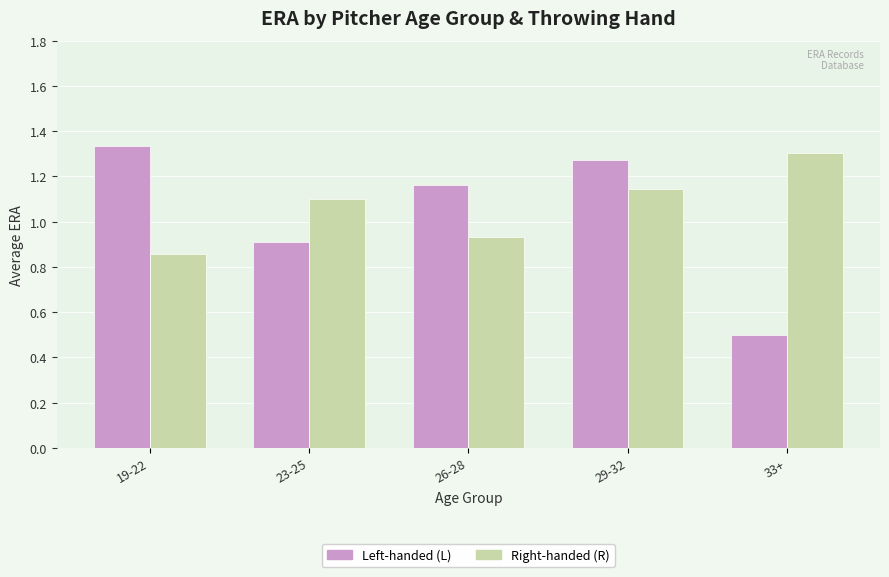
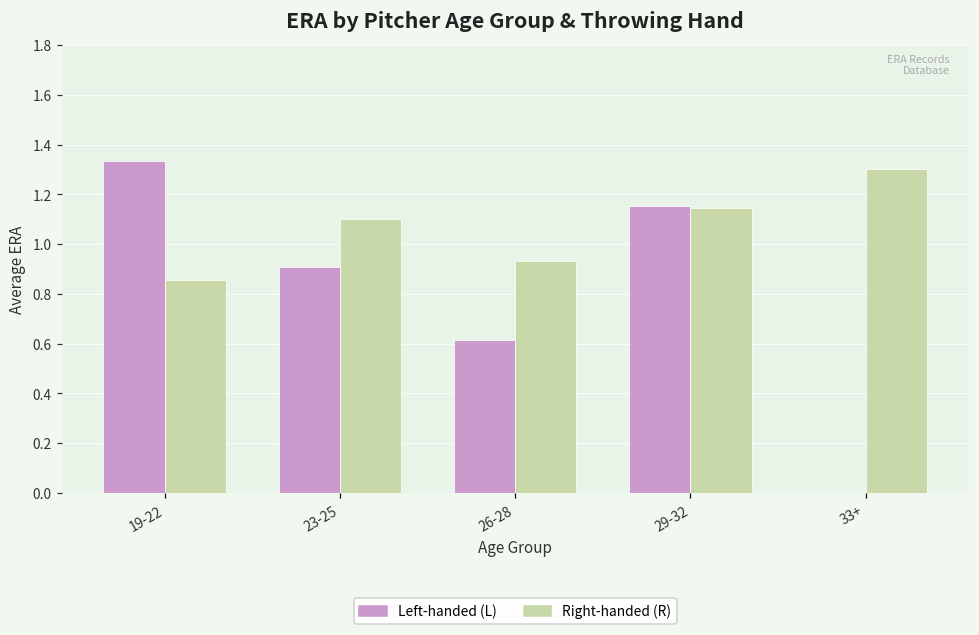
Left-handed (L), 26-28: 1.16 -> 0.61
Left-handed (L), 29-32: 1.27 -> 1.15
Left-handed (L), 33+: 0.5 -> 0.0
